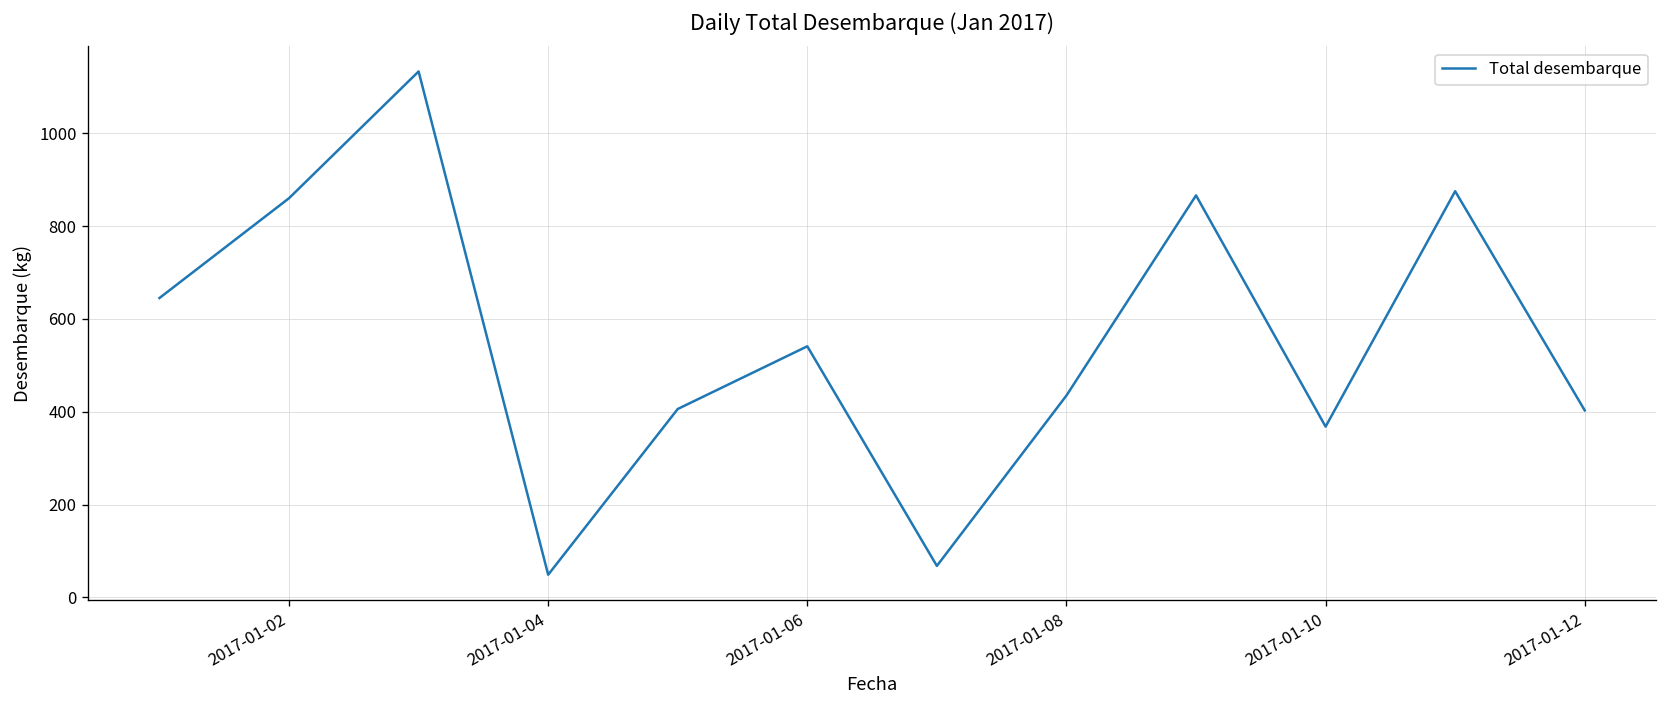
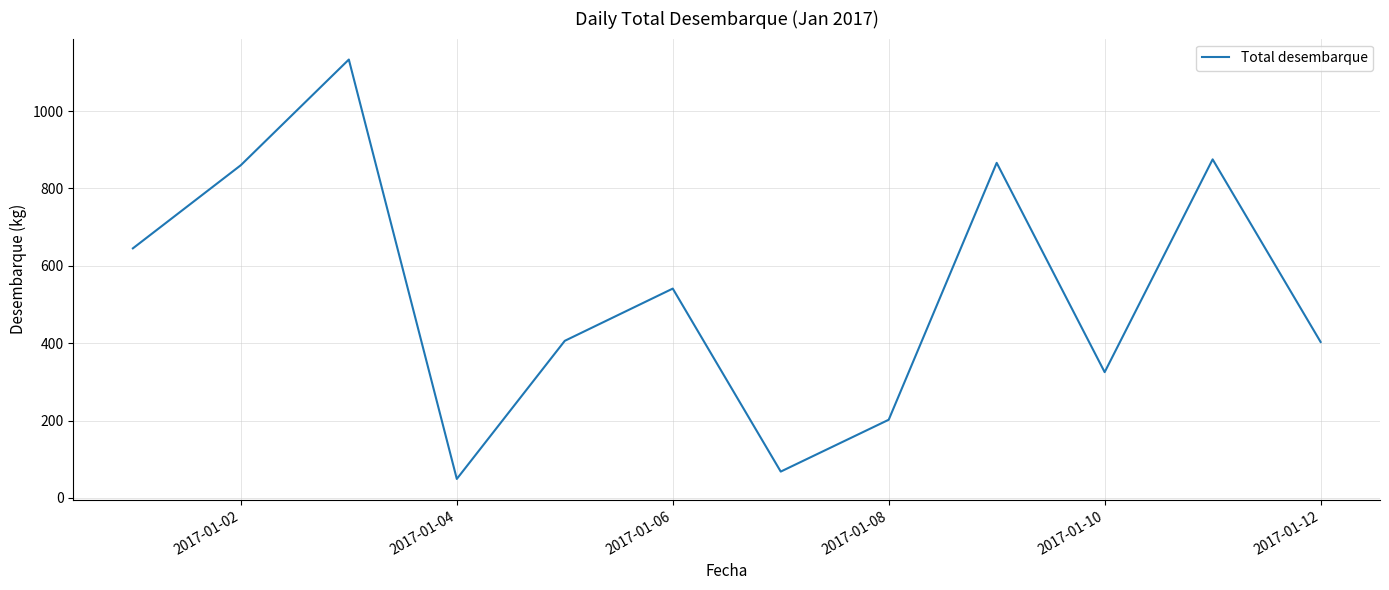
2017-01-08: 440 -> 200
2017-01-10: 370 -> 330
